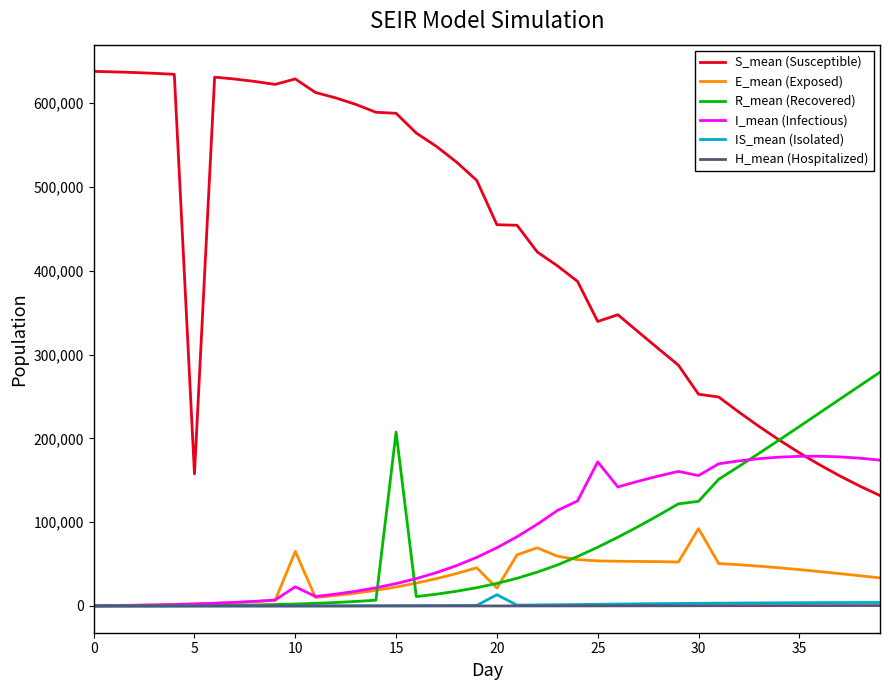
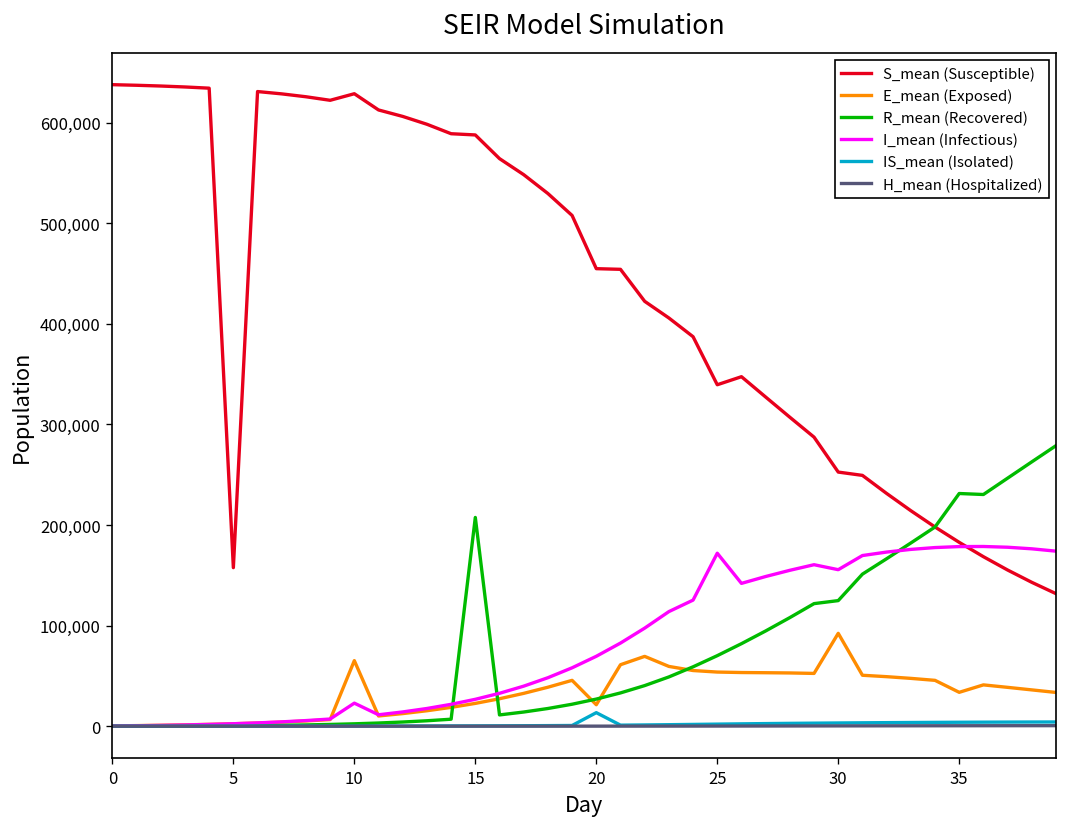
E_mean (Exposed), 35: 40,000 -> 30,000
R_mean (Recovered), 35: 210,000 -> 230,000
